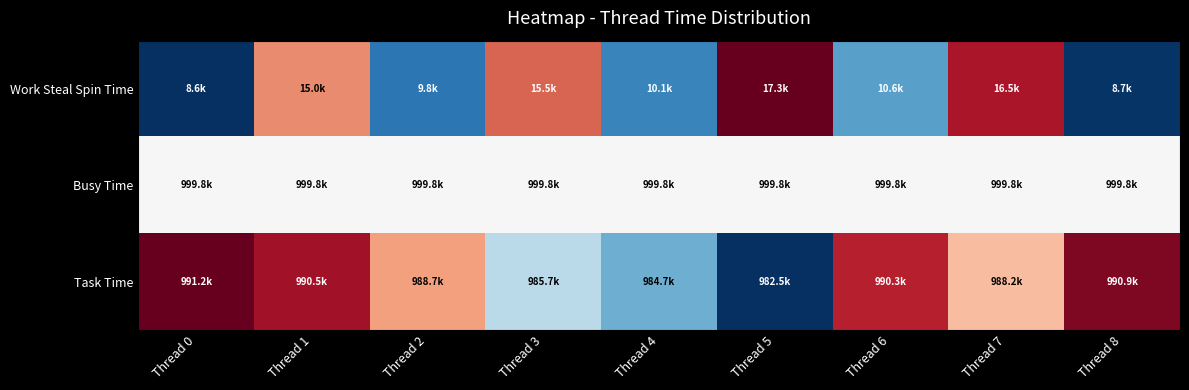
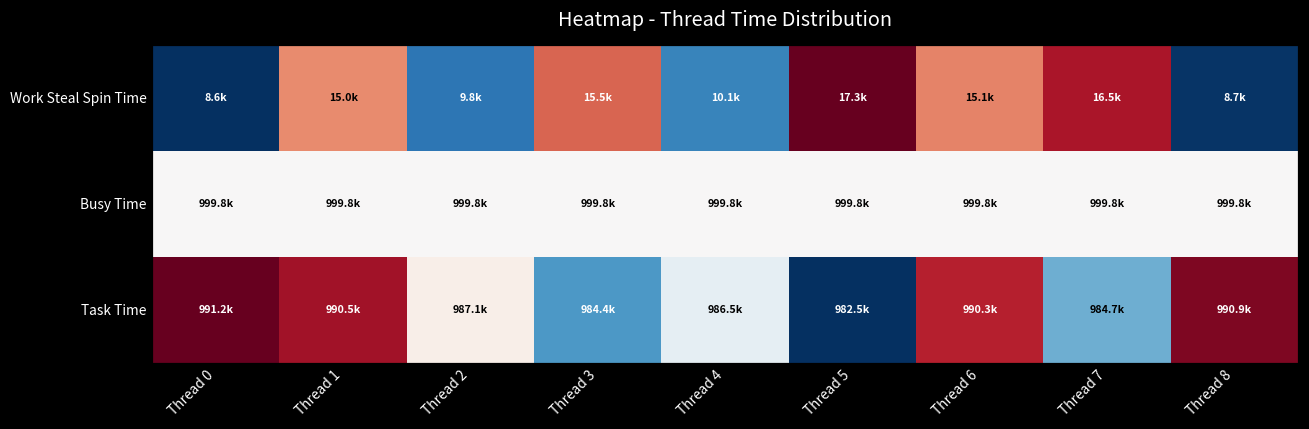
Work Steal Spin Time, Thread 6: 10.6k -> 15.1k
Task Time, Thread 2: 988.7k -> 987.1k
Task Time, Thread 3: 985.7k -> 984.4k
Task Time, Thread 4: 984.7k -> 986.5k
Task Time, Thread 7: 988.2k -> 984.7k
